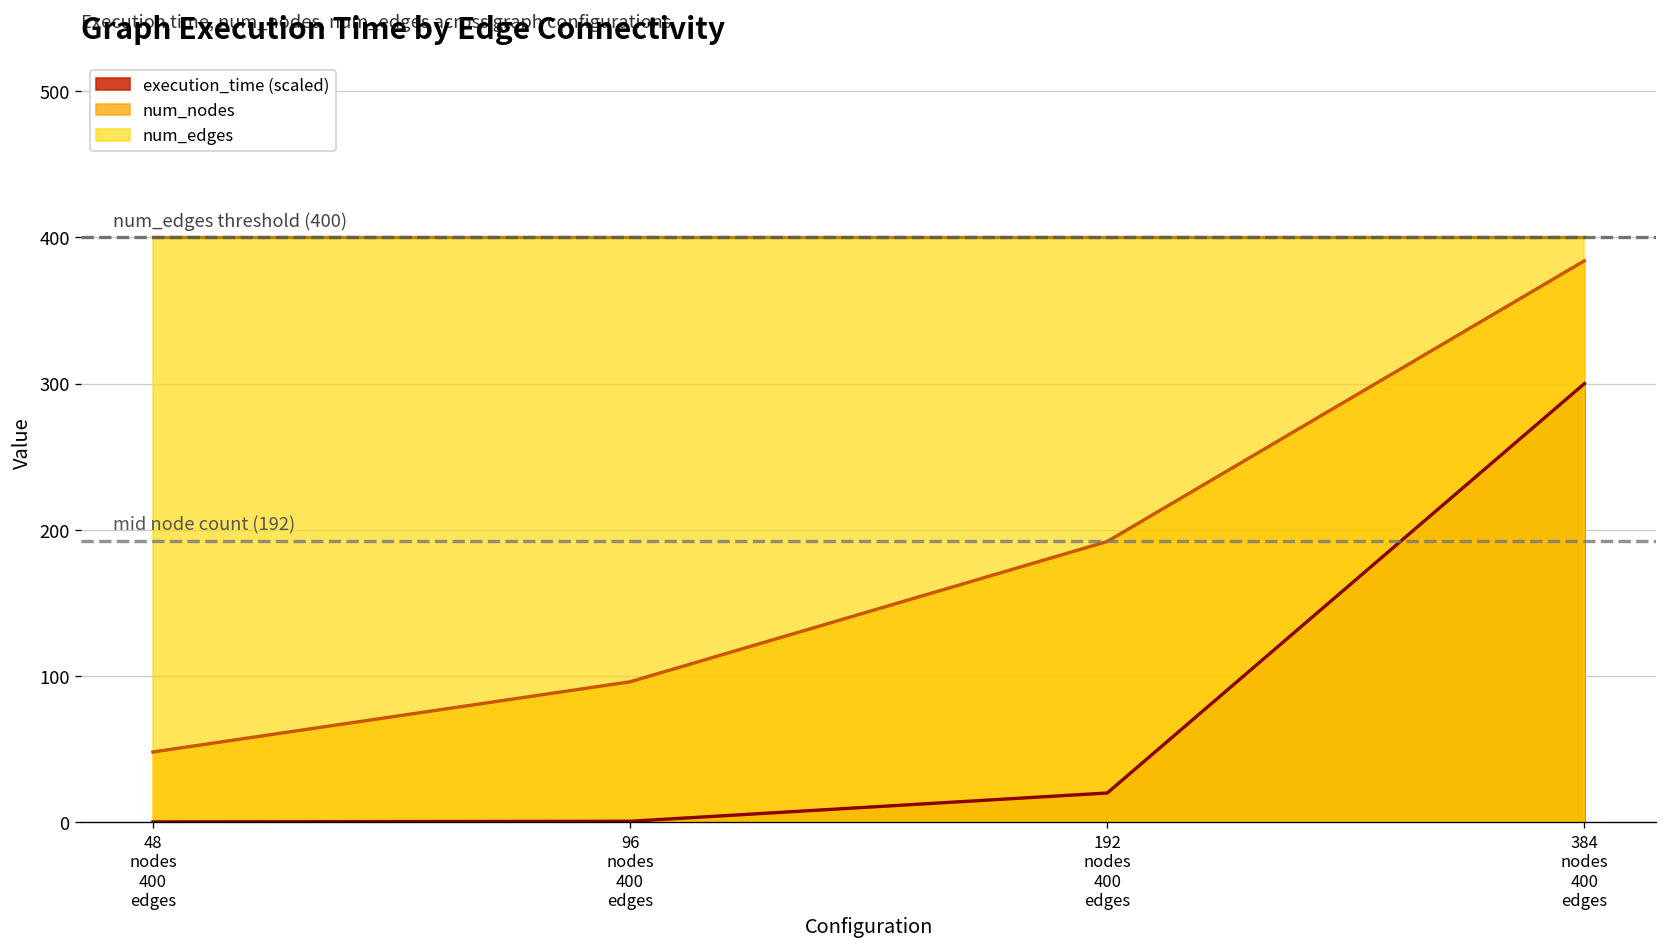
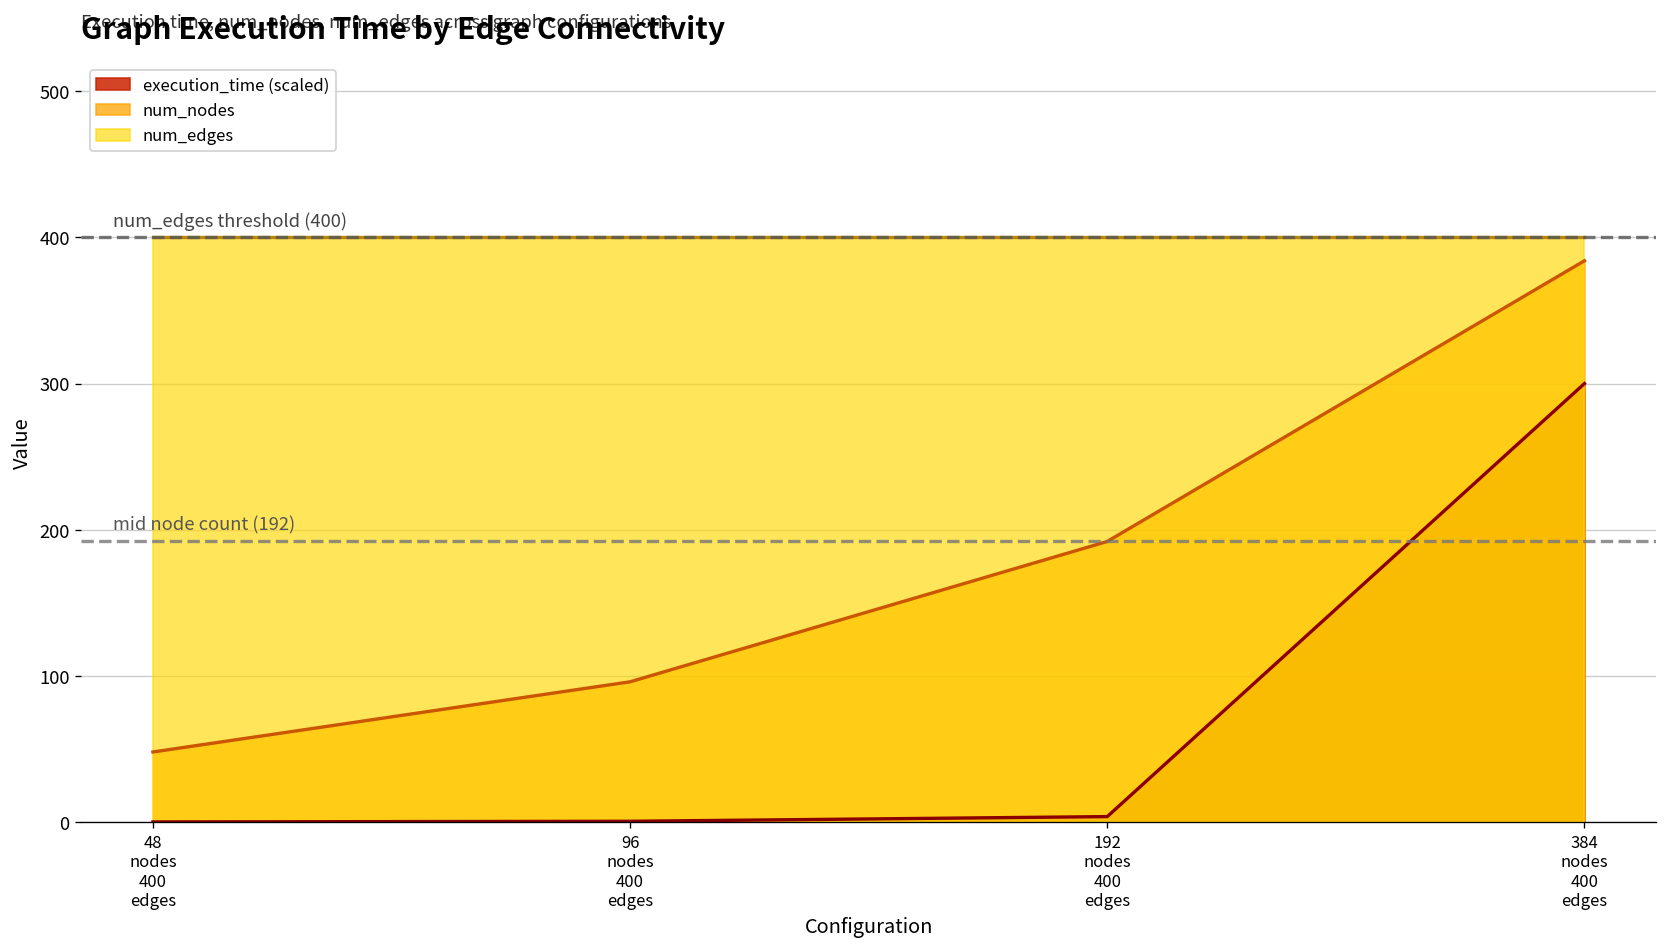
execution_time (scaled), 192 nodes 400 edges: 20 -> 4
